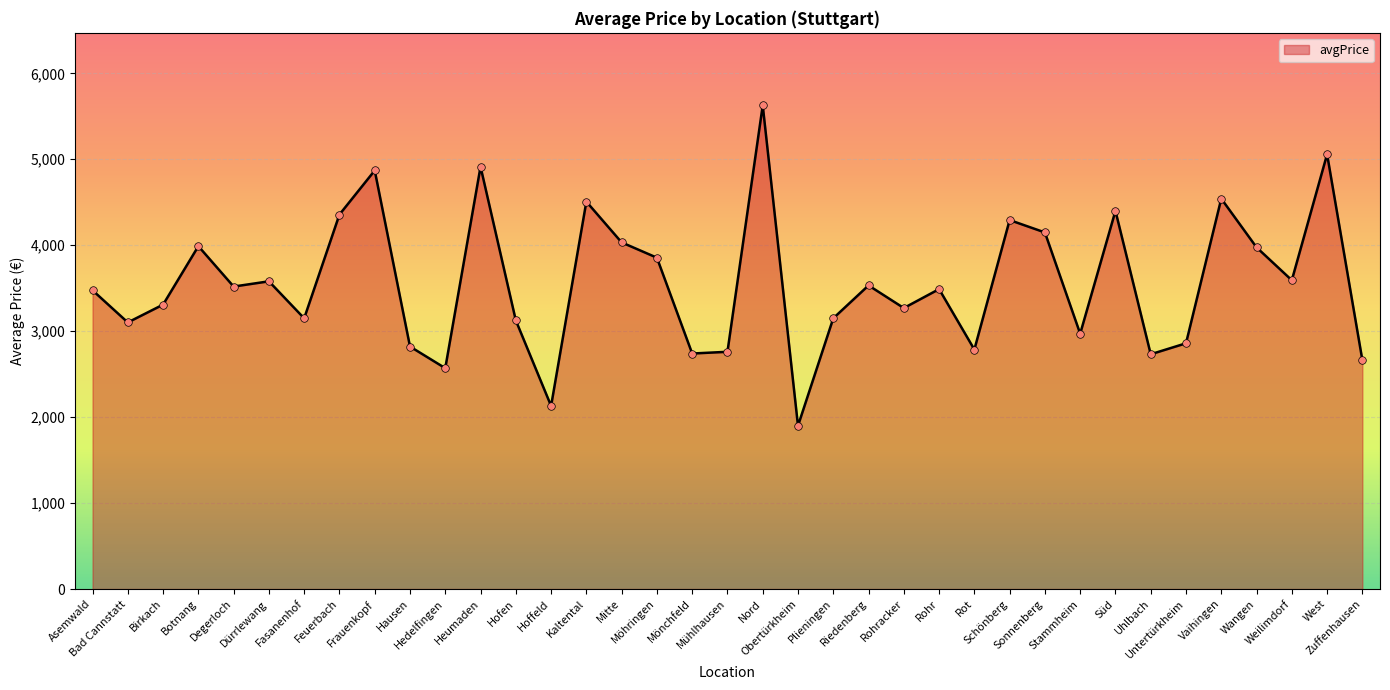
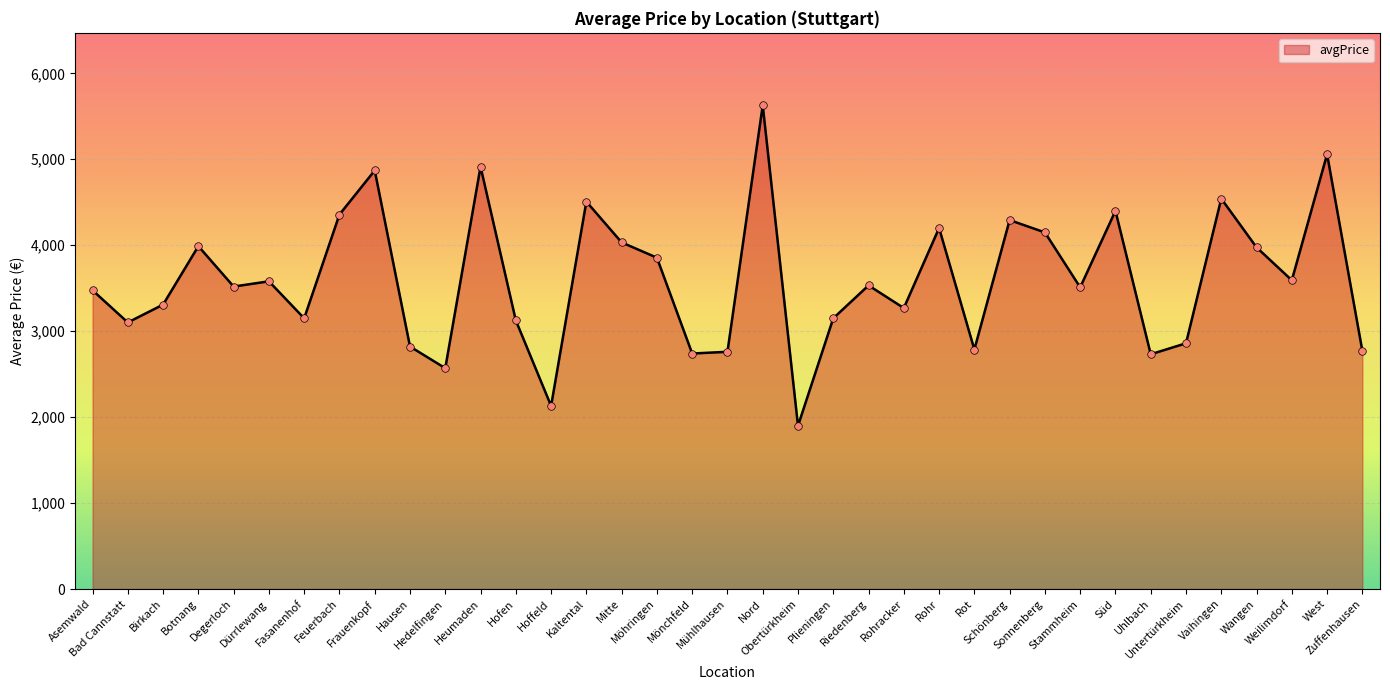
Rohr: 3,500 -> 4,200
Stammheim: 3,000 -> 3,500
Zuffenhausen: 2,700 -> 2,800
